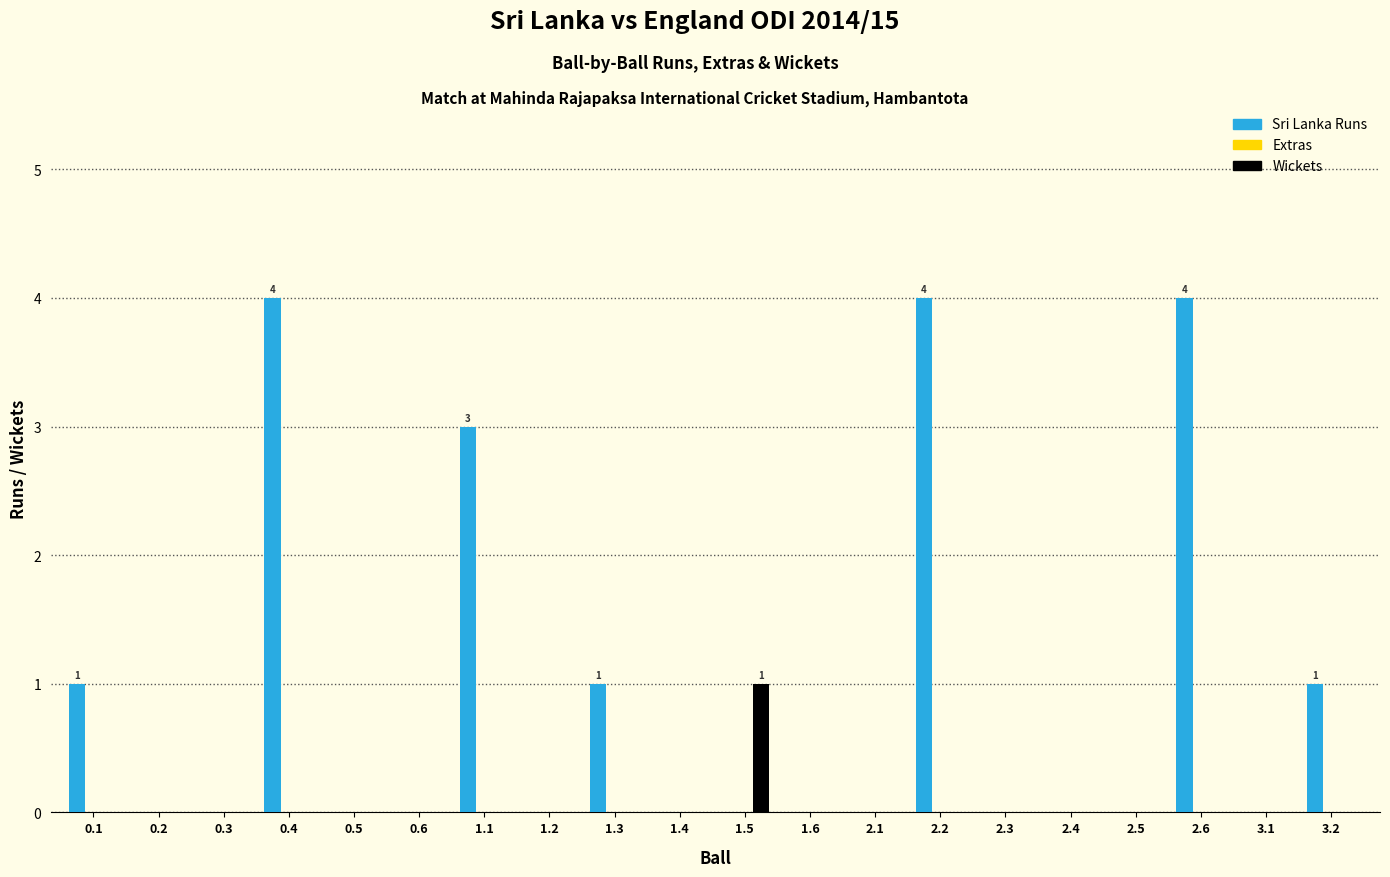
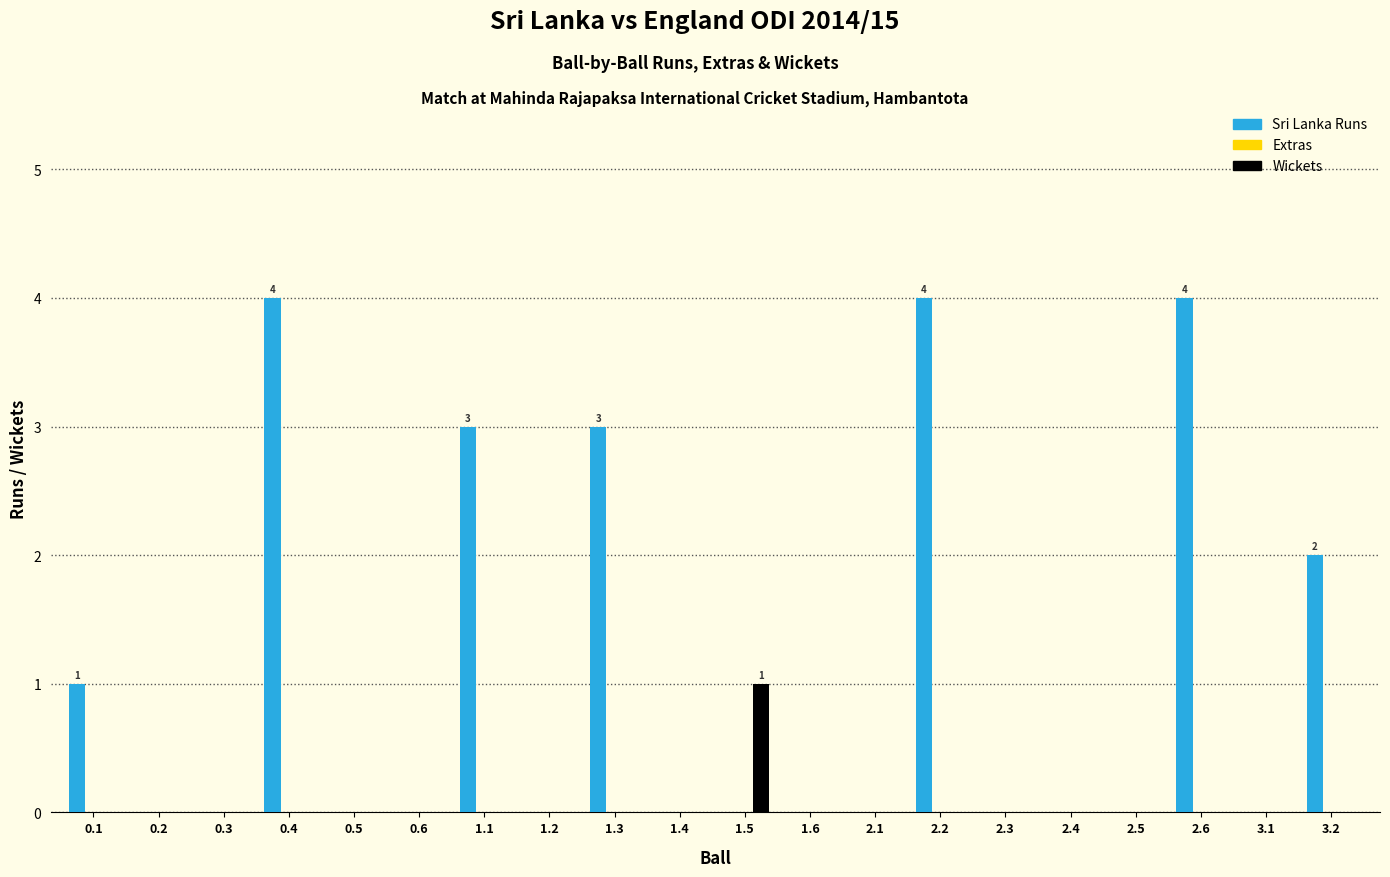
Sri Lanka Runs, 1.3: 1 -> 3
Sri Lanka Runs, 3.2: 1 -> 2
